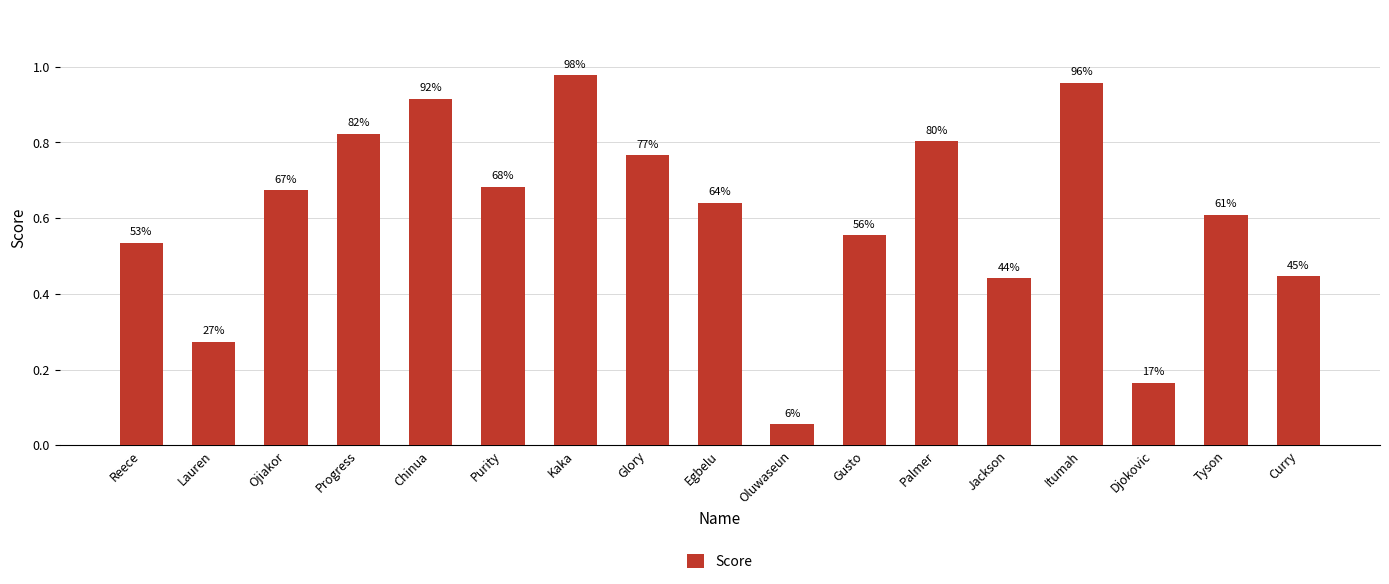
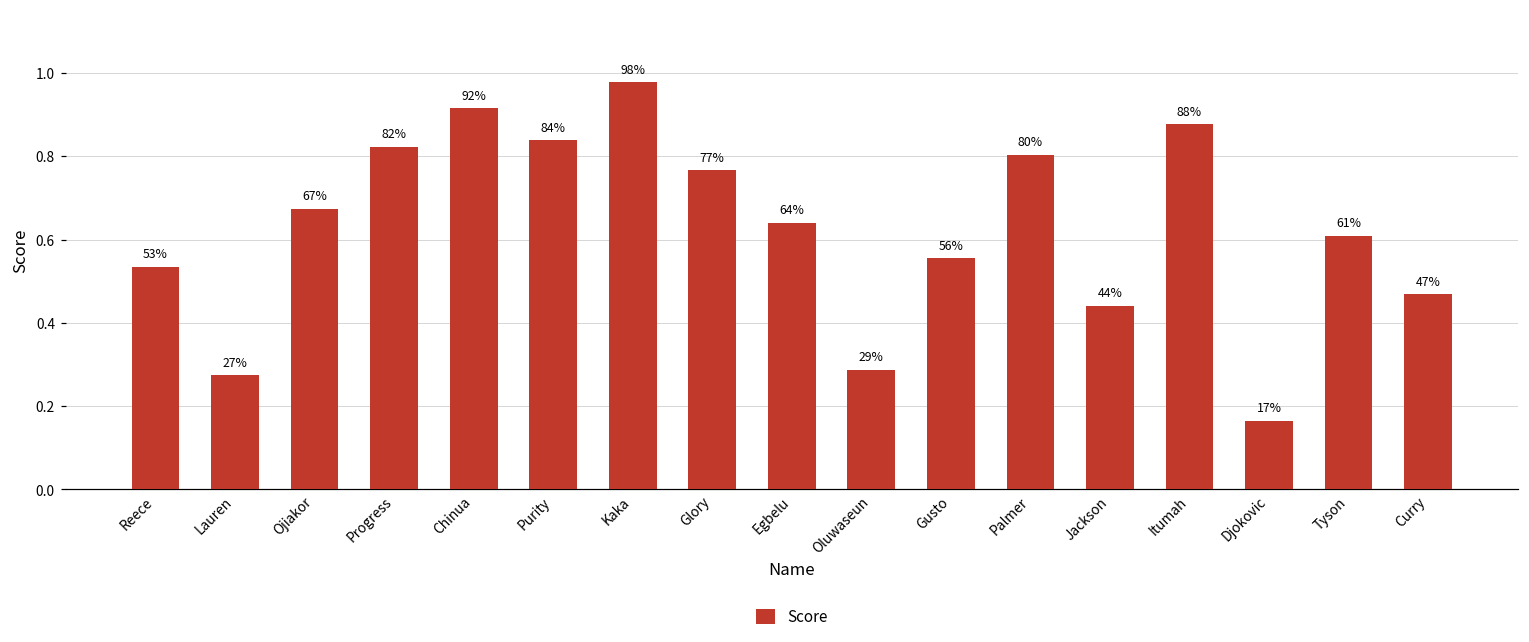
Purity: 68% -> 84%
Oluwaseun: 6% -> 29%
Itumah: 96% -> 88%
Curry: 45% -> 47%
